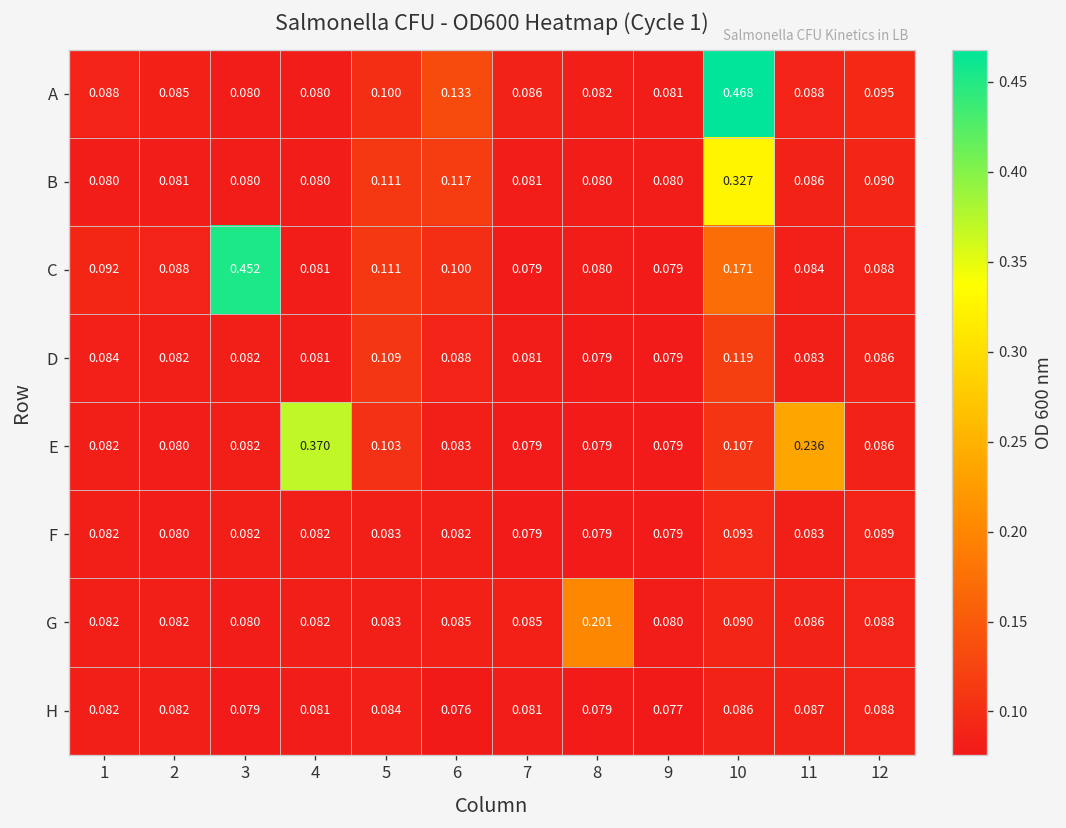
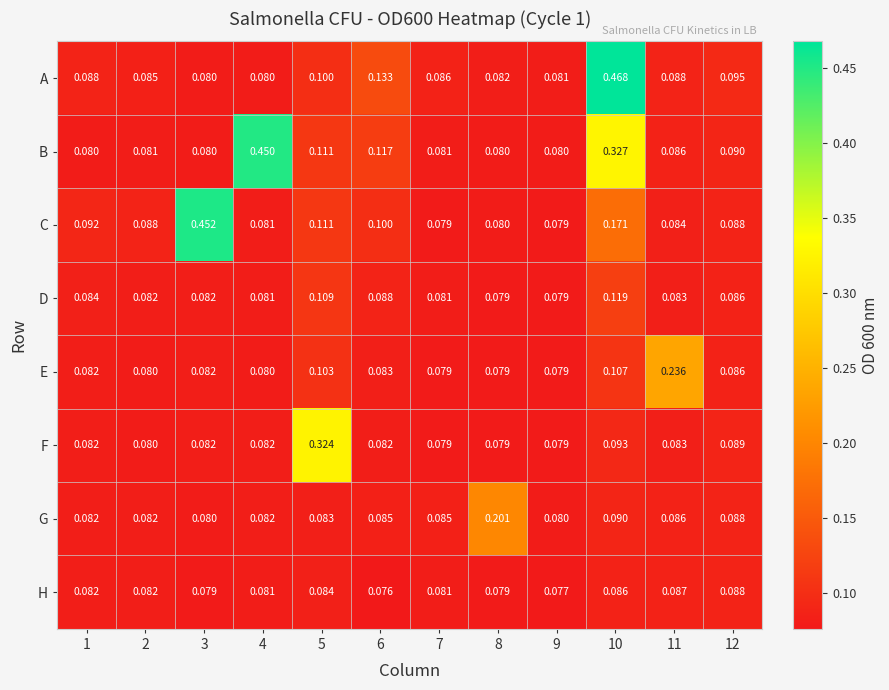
B, 4: 0.080 -> 0.450
E, 4: 0.370 -> 0.080
F, 5: 0.083 -> 0.324
